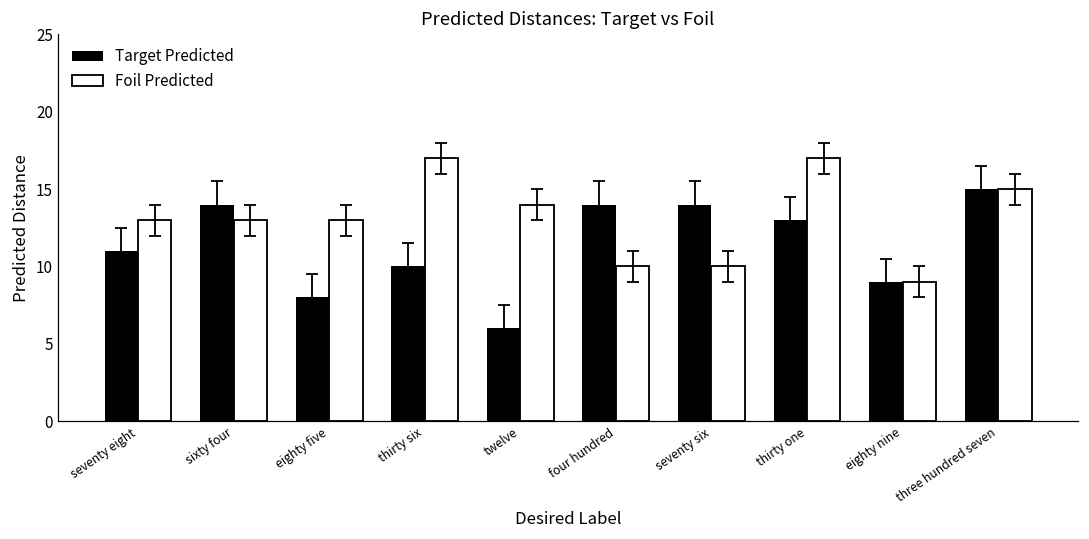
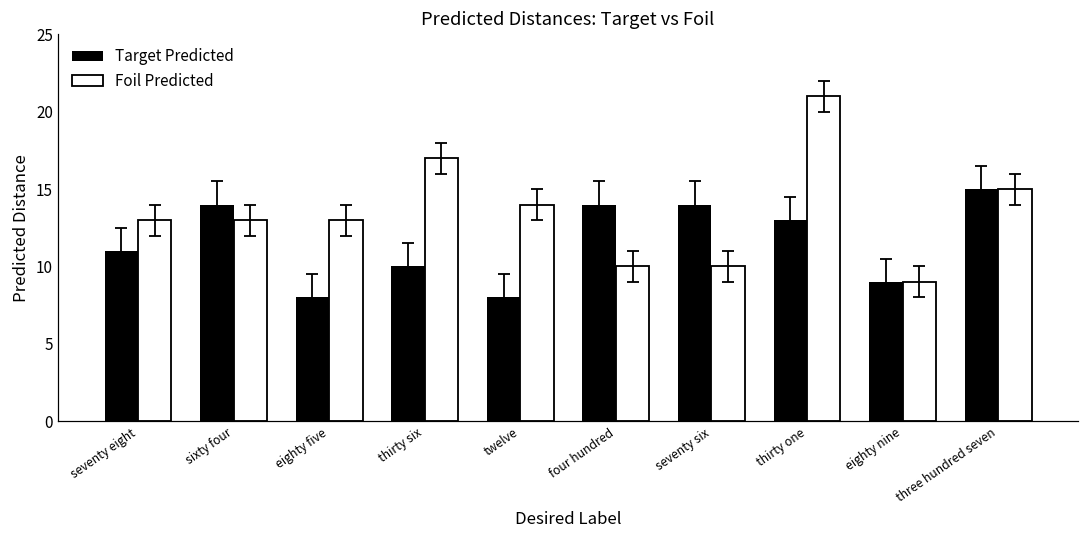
Target Predicted, twelve: 6 -> 8
Foil Predicted, thirty one: 17 -> 21
